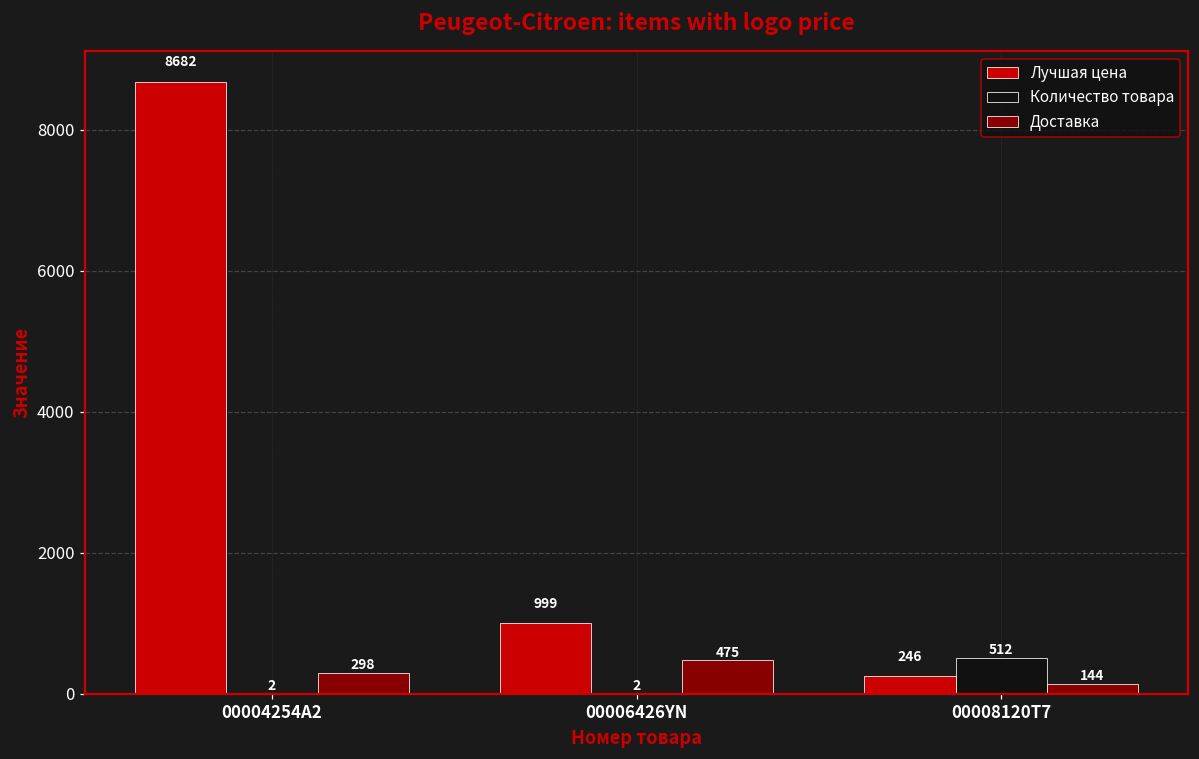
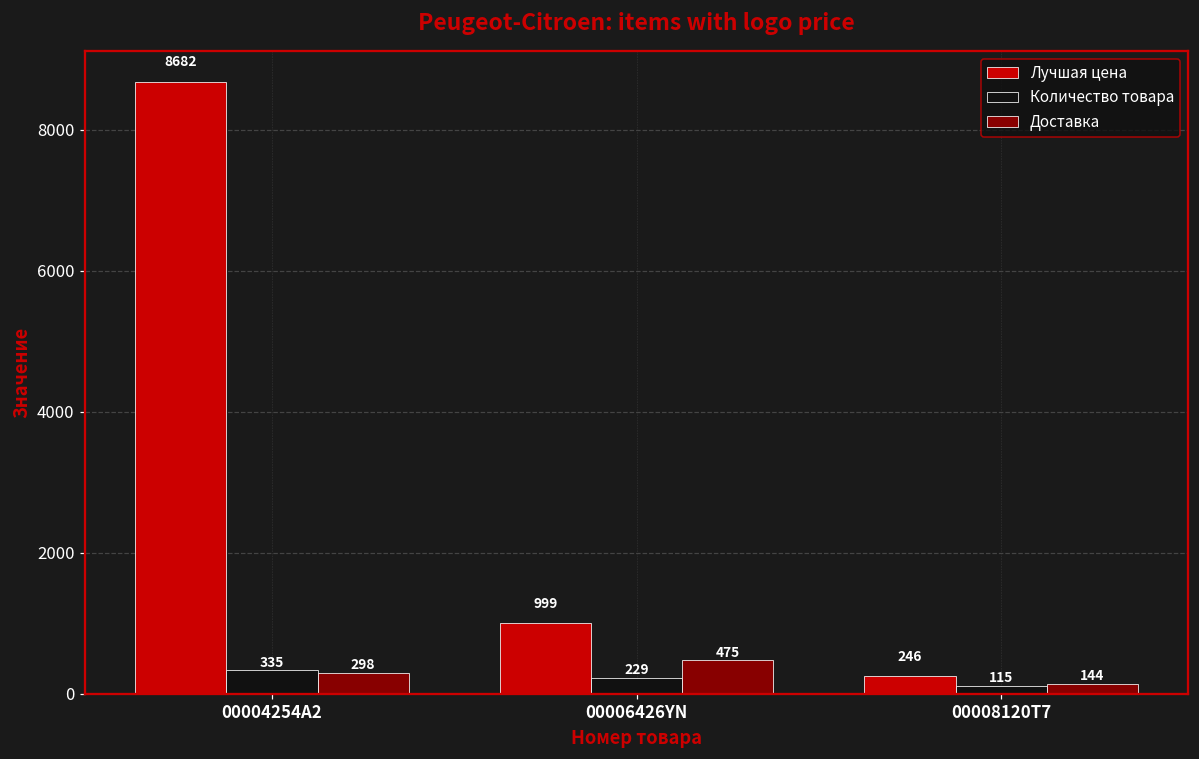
Количество товара, 00004254A2: 2 -> 335
Количество товара, 00006426YN: 2 -> 229
Количество товара, 00008120T7: 512 -> 115
